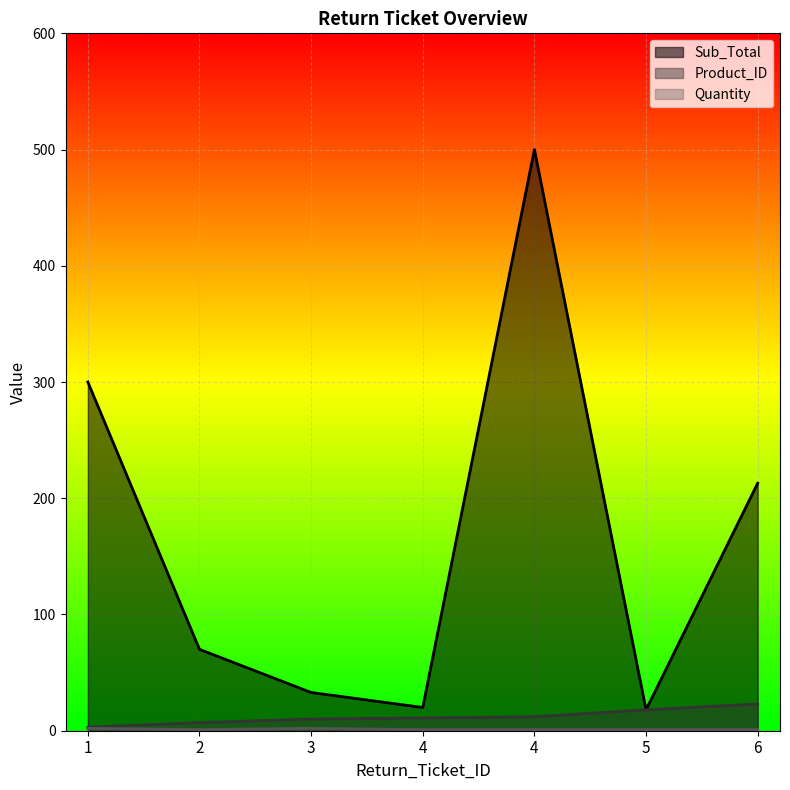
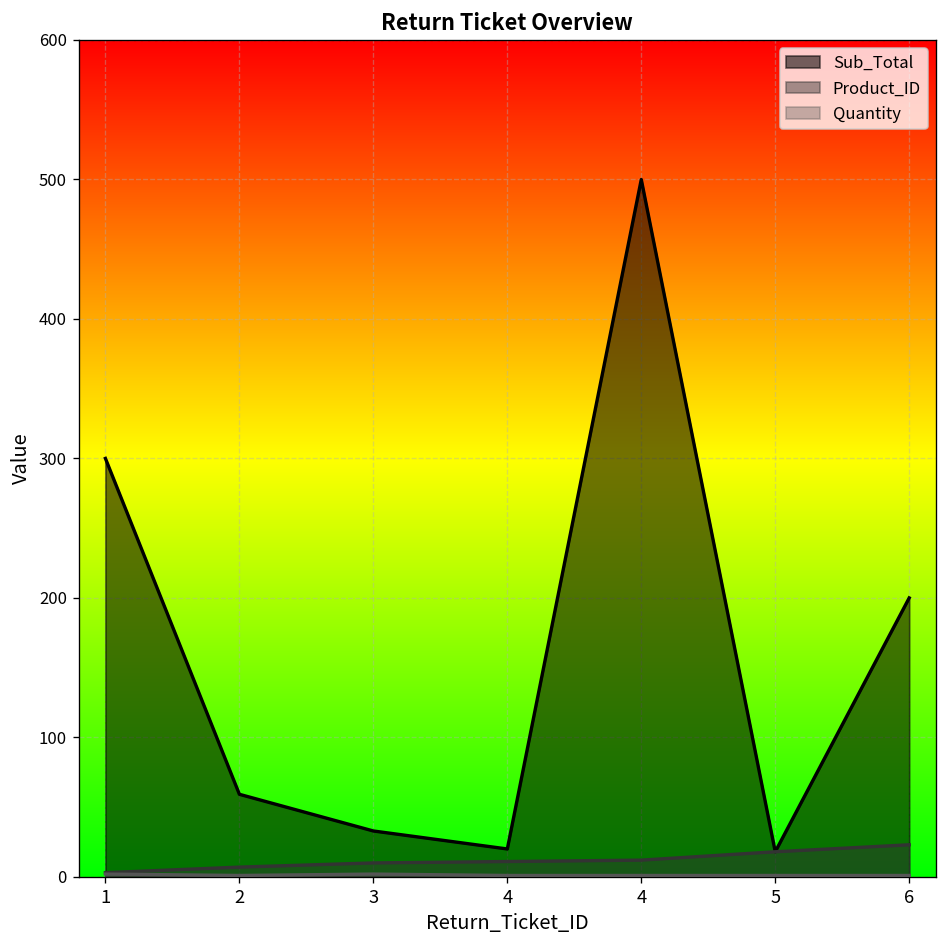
Sub_Total, 2: 70 -> 59
Sub_Total, 6: 213 -> 200
